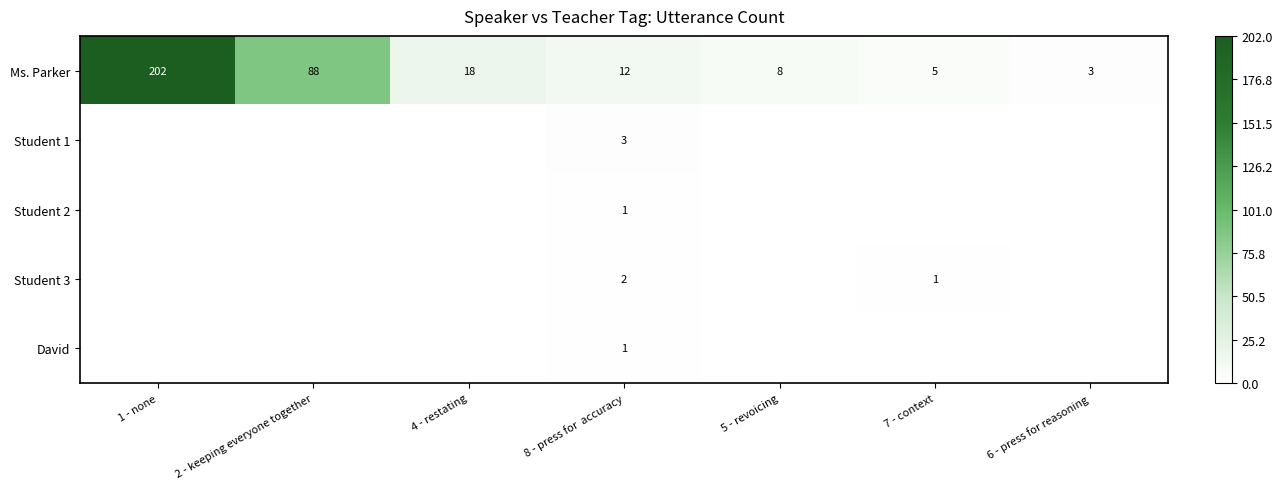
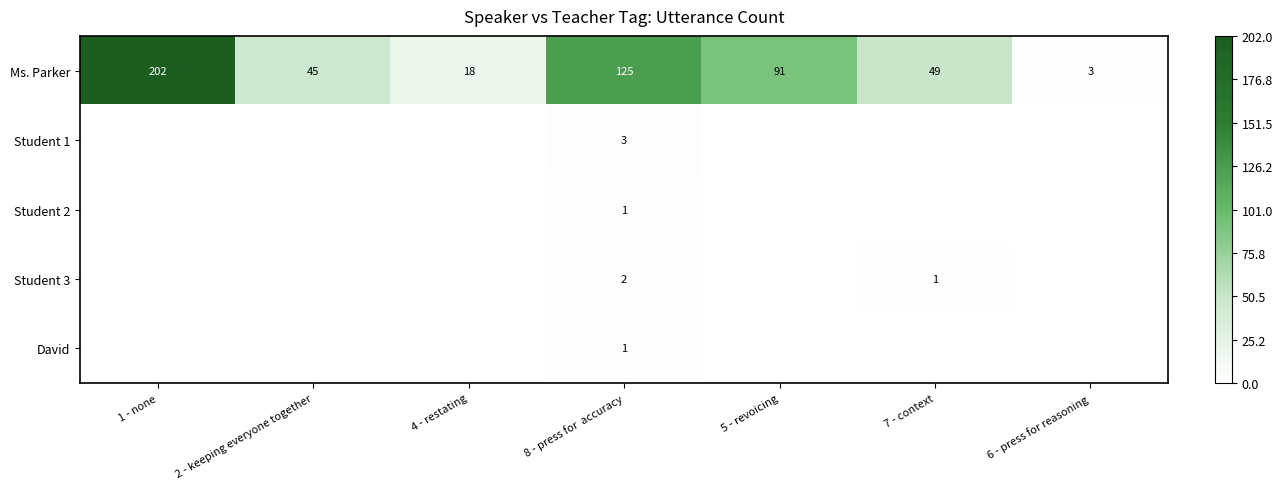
Ms. Parker, 2 - keeping everyone together: 88 -> 45
Ms. Parker, 8 - press for accuracy: 12 -> 125
Ms. Parker, 5 - revoicing: 8 -> 91
Ms. Parker, 7 - context: 5 -> 49
